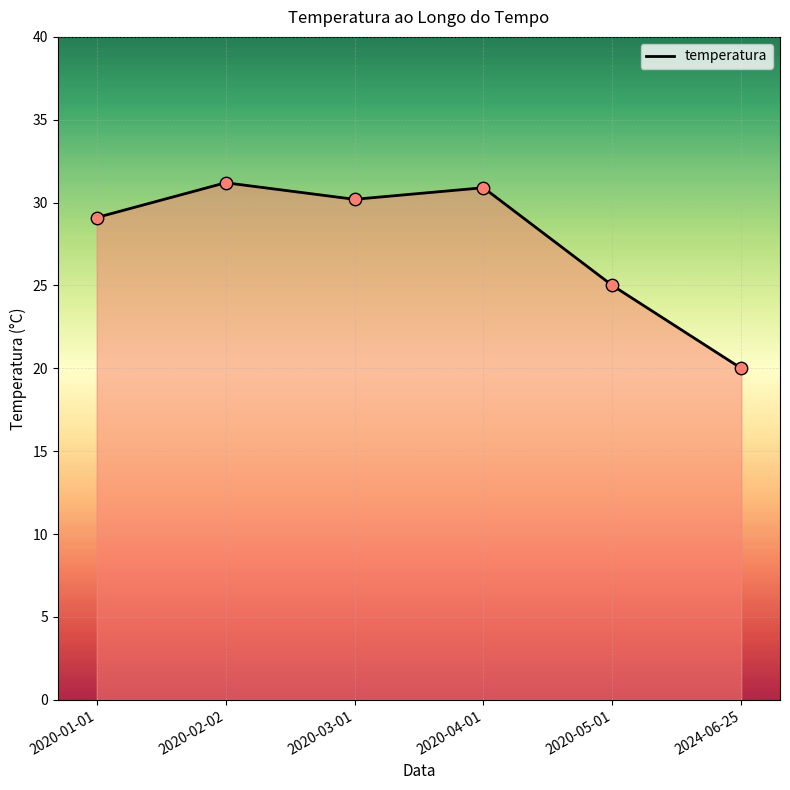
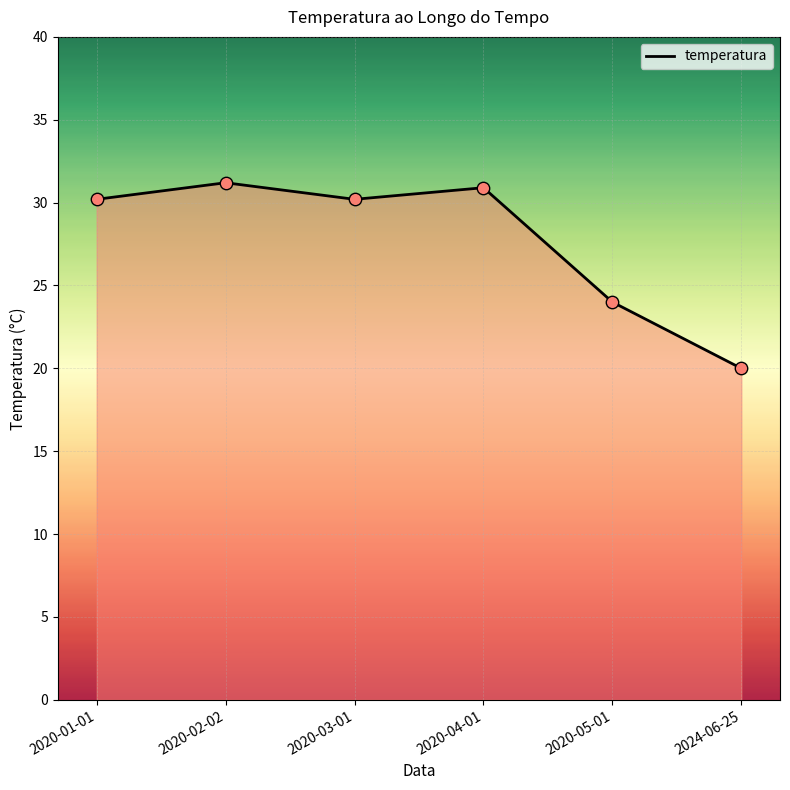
2020-01-01: 29.1 -> 30.2
2020-05-01: 25 -> 24
